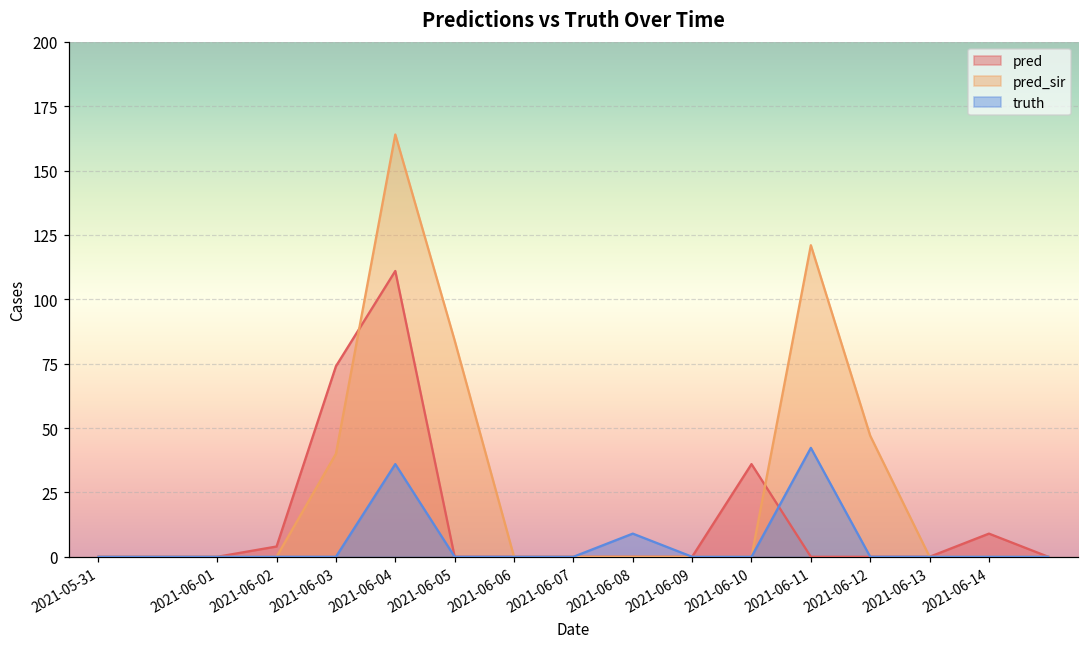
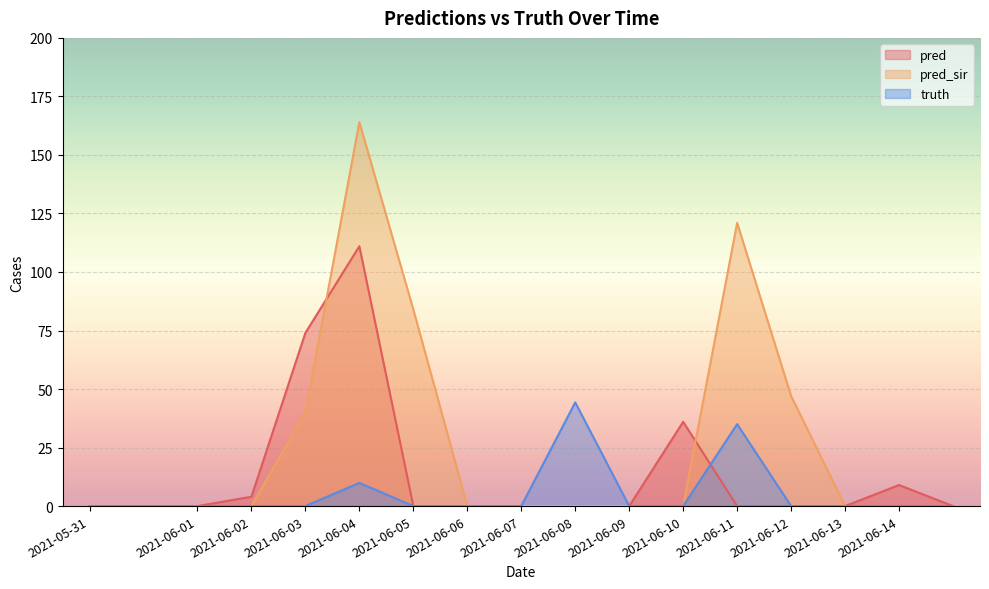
truth, 2021-06-04: 36 -> 10
truth, 2021-06-08: 9 -> 44
truth, 2021-06-11: 42 -> 35
